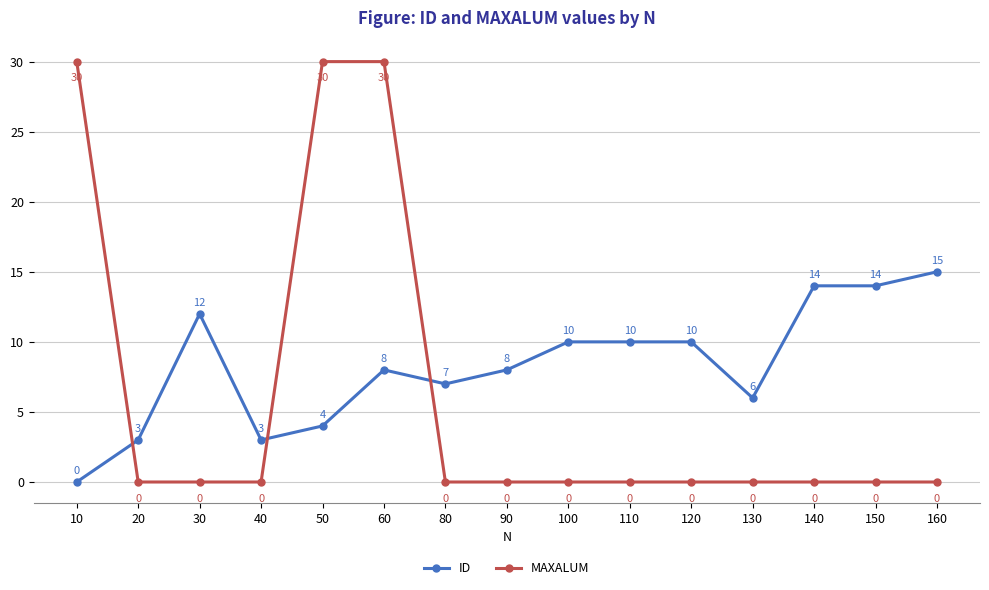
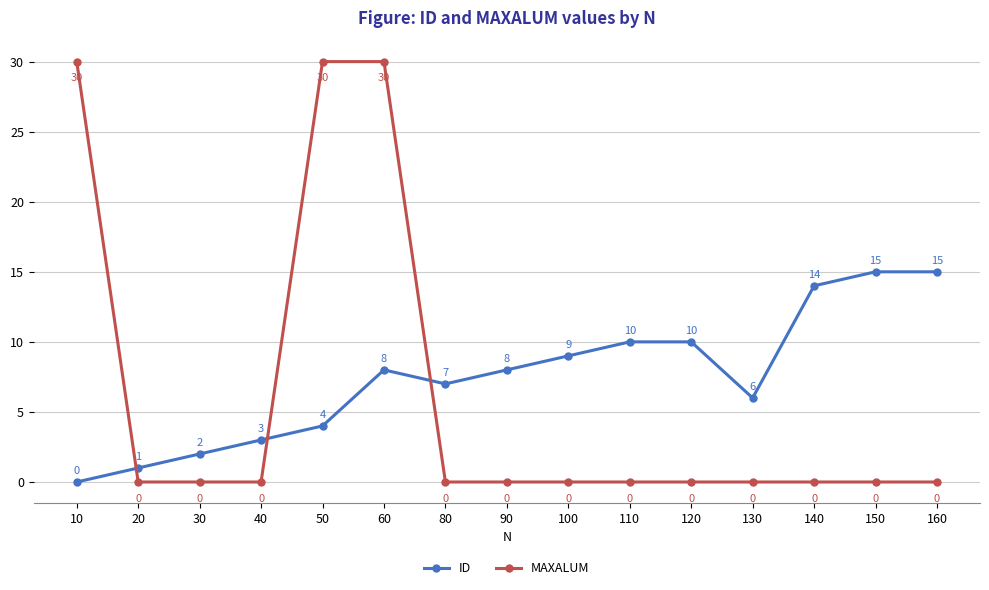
ID, 20: 3 -> 1
ID, 30: 12 -> 2
ID, 100: 10 -> 9
ID, 150: 14 -> 15
